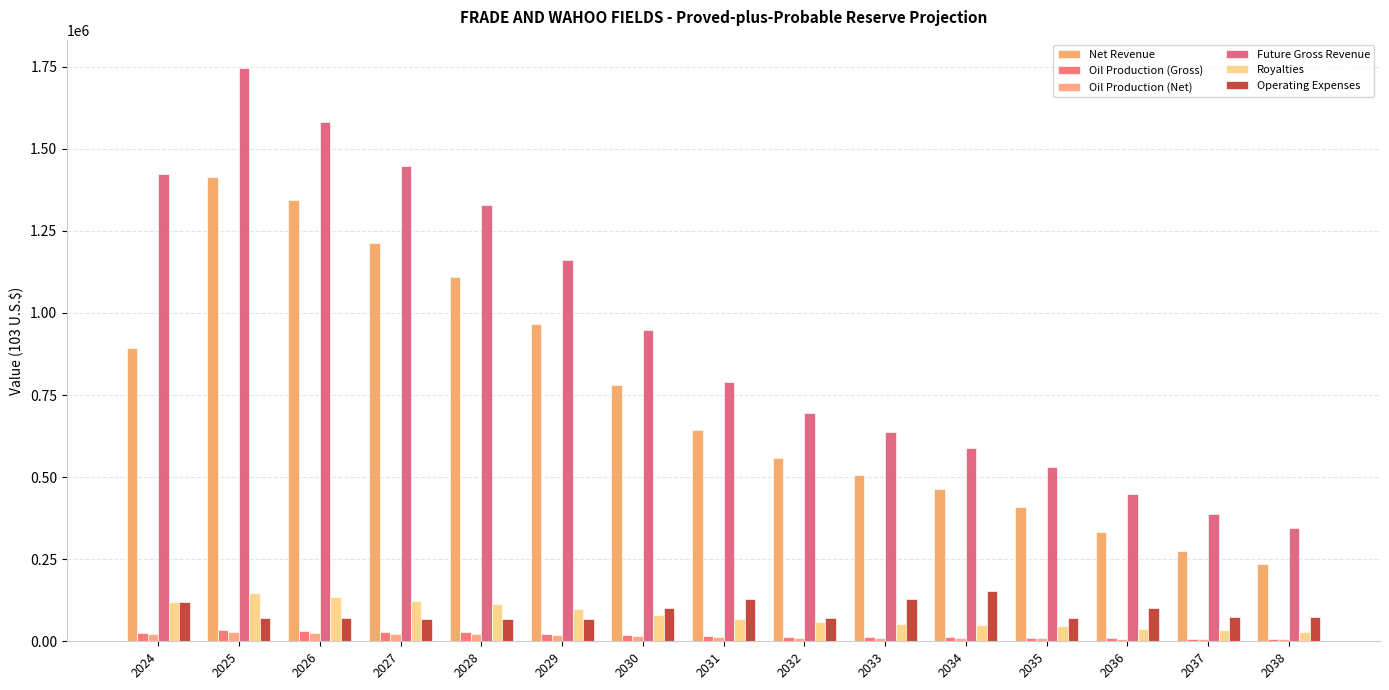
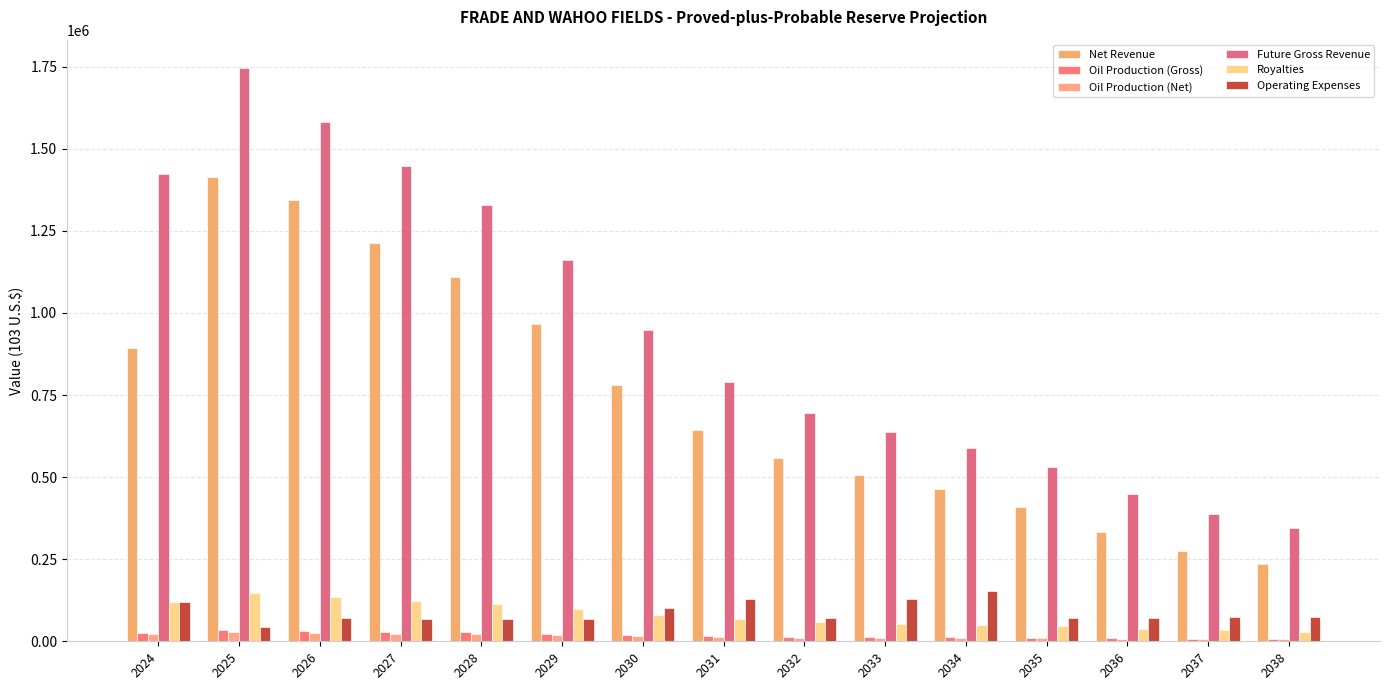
Operating Expenses, 2025: 70000 -> 40000
Operating Expenses, 2036: 100000 -> 70000
